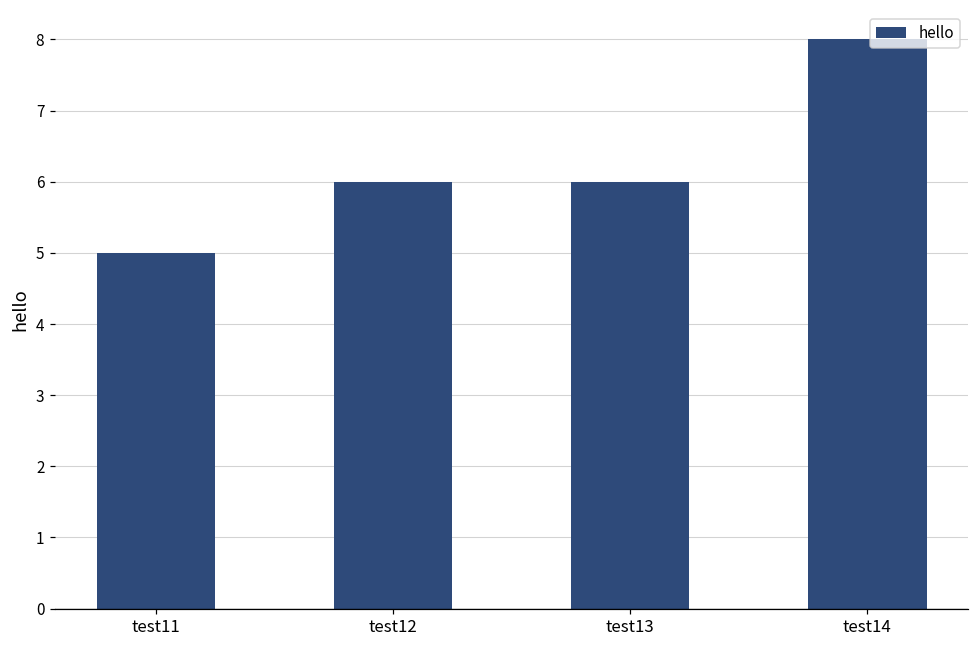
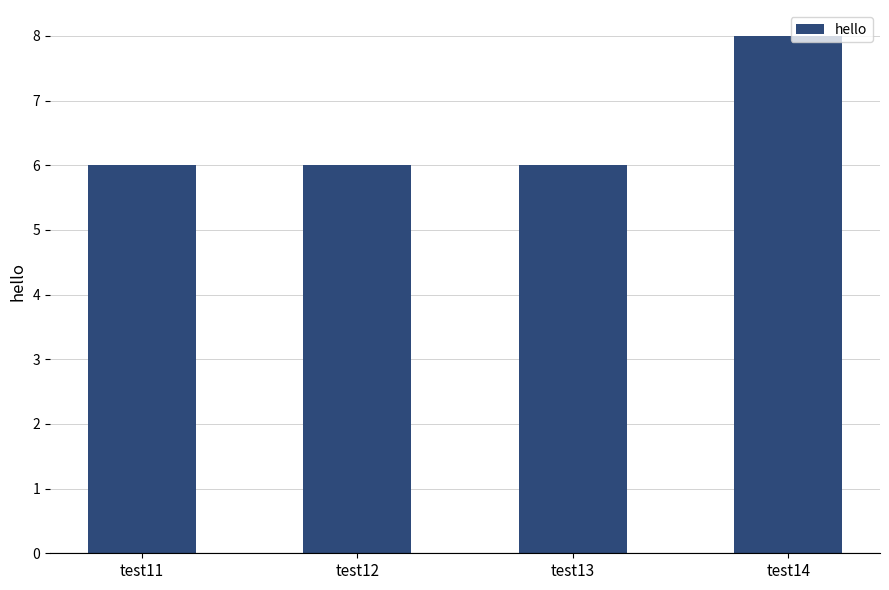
test11: 5 -> 6
